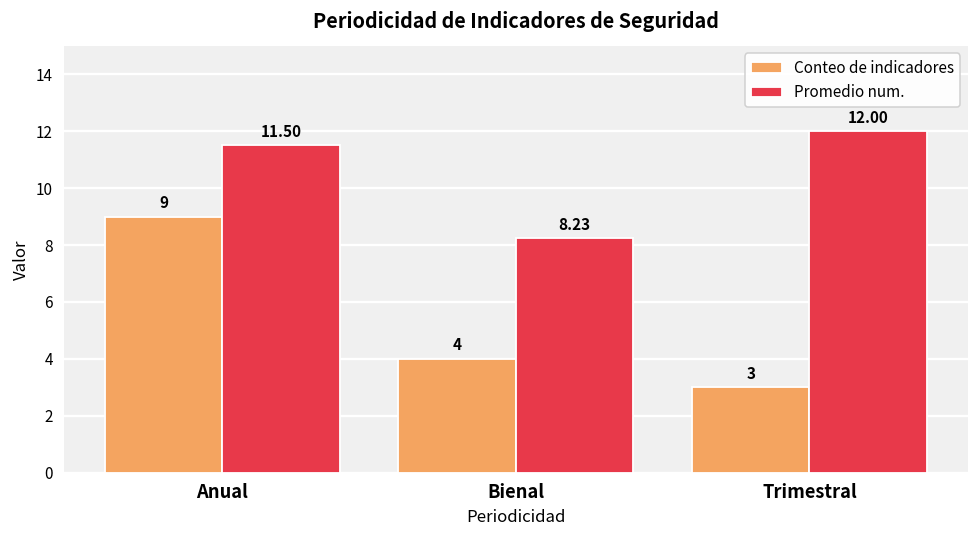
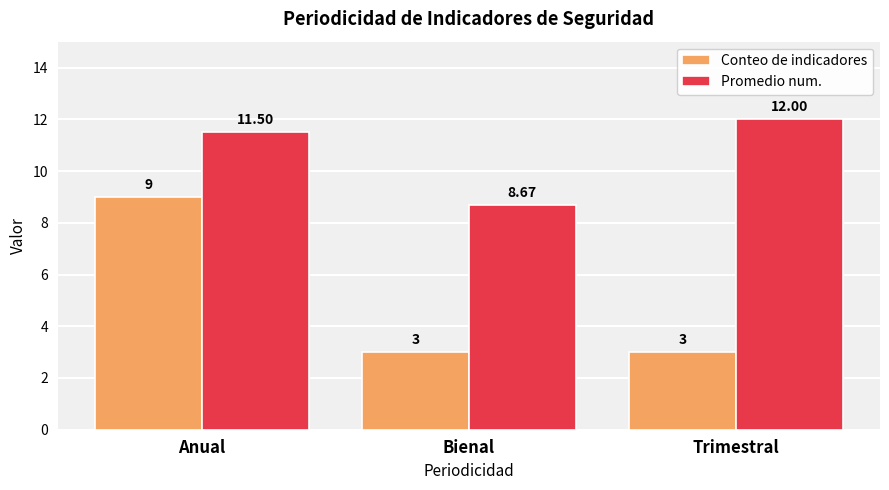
Conteo de indicadores, Bienal: 4 -> 3
Promedio num., Bienal: 8.23 -> 8.67
